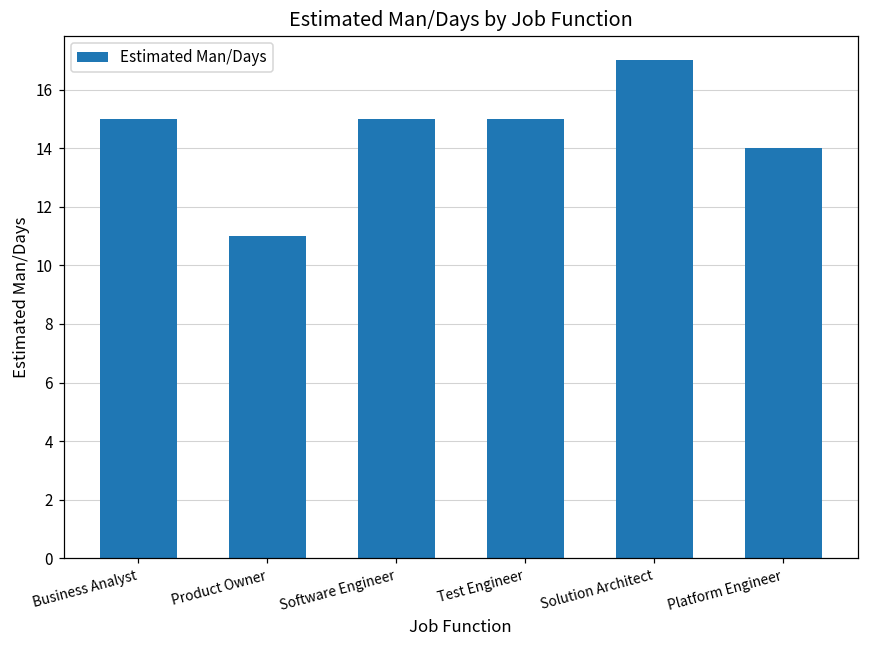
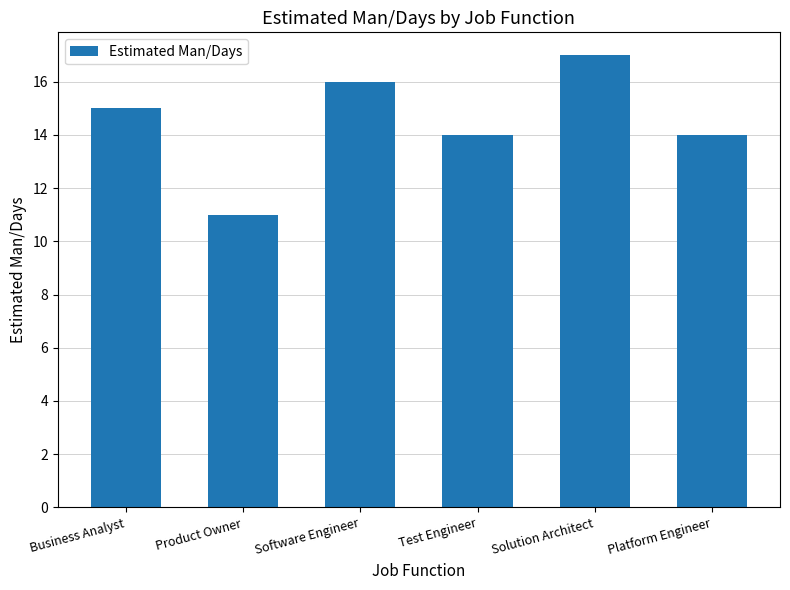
Software Engineer: 15 -> 16
Test Engineer: 15 -> 14
